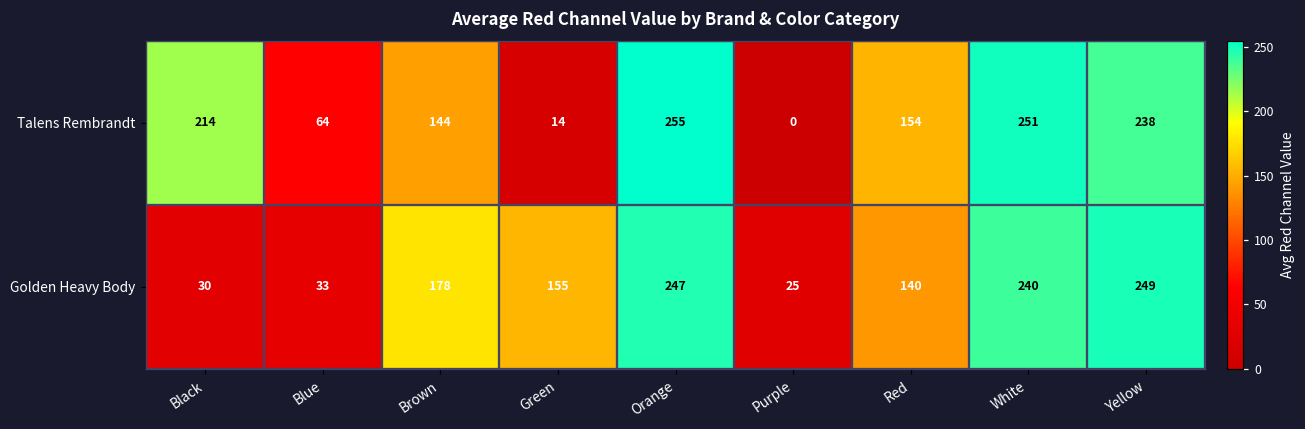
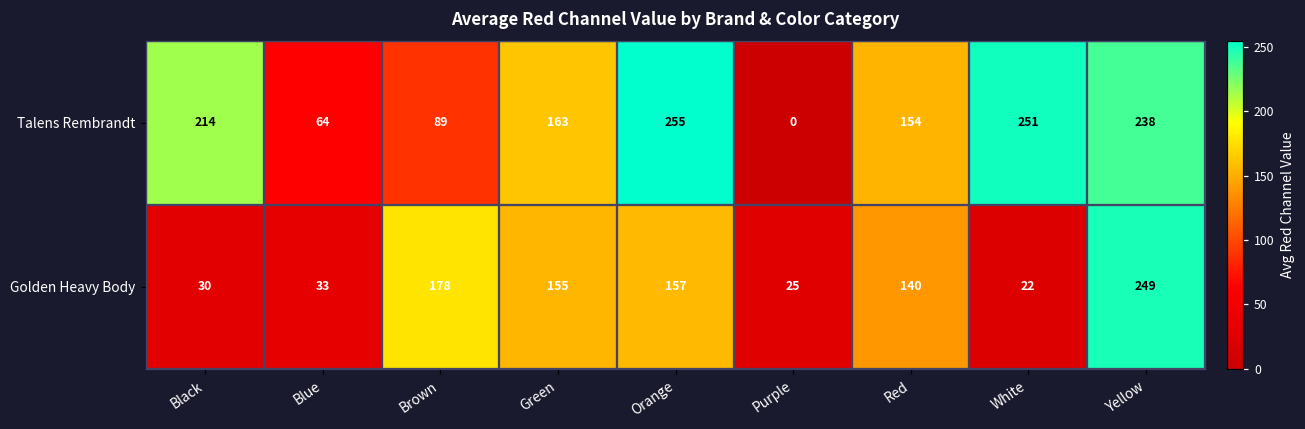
Talens Rembrandt, Brown: 144 -> 89
Talens Rembrandt, Green: 14 -> 163
Golden Heavy Body, Orange: 247 -> 157
Golden Heavy Body, White: 240 -> 22
